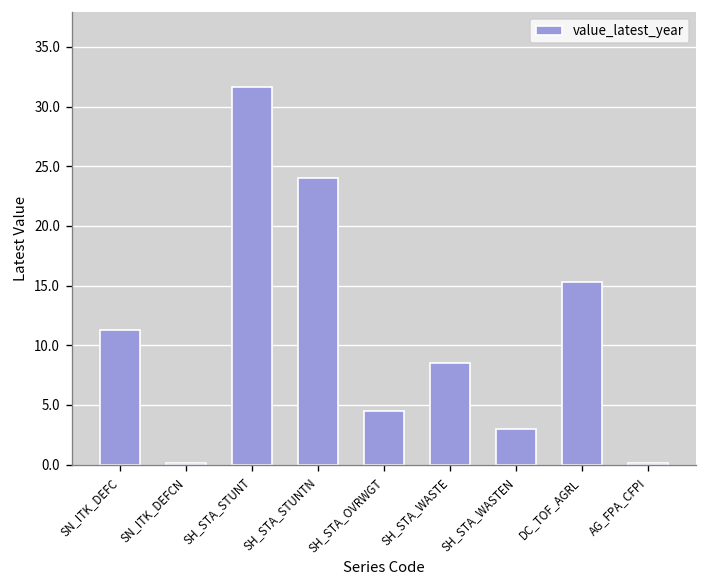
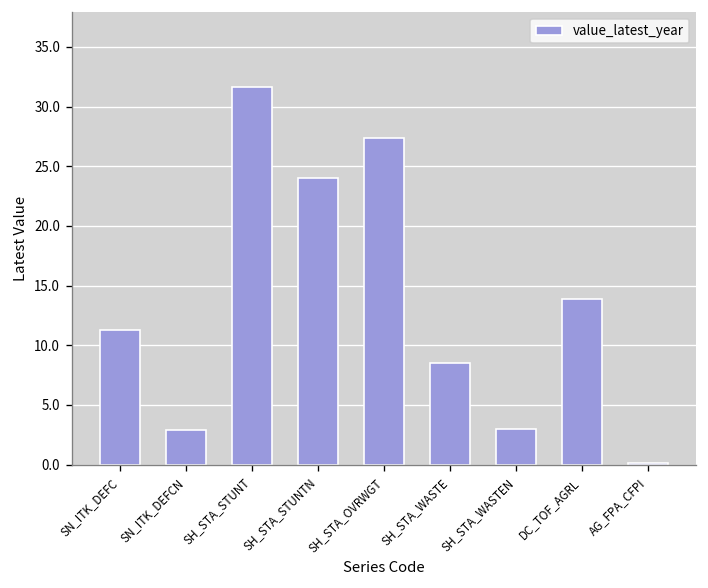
SN_ITK_DEFCN: 0 -> 3
SH_STA_OVRWGT: 5 -> 27
DC_TOF_AGRL: 15 -> 14
